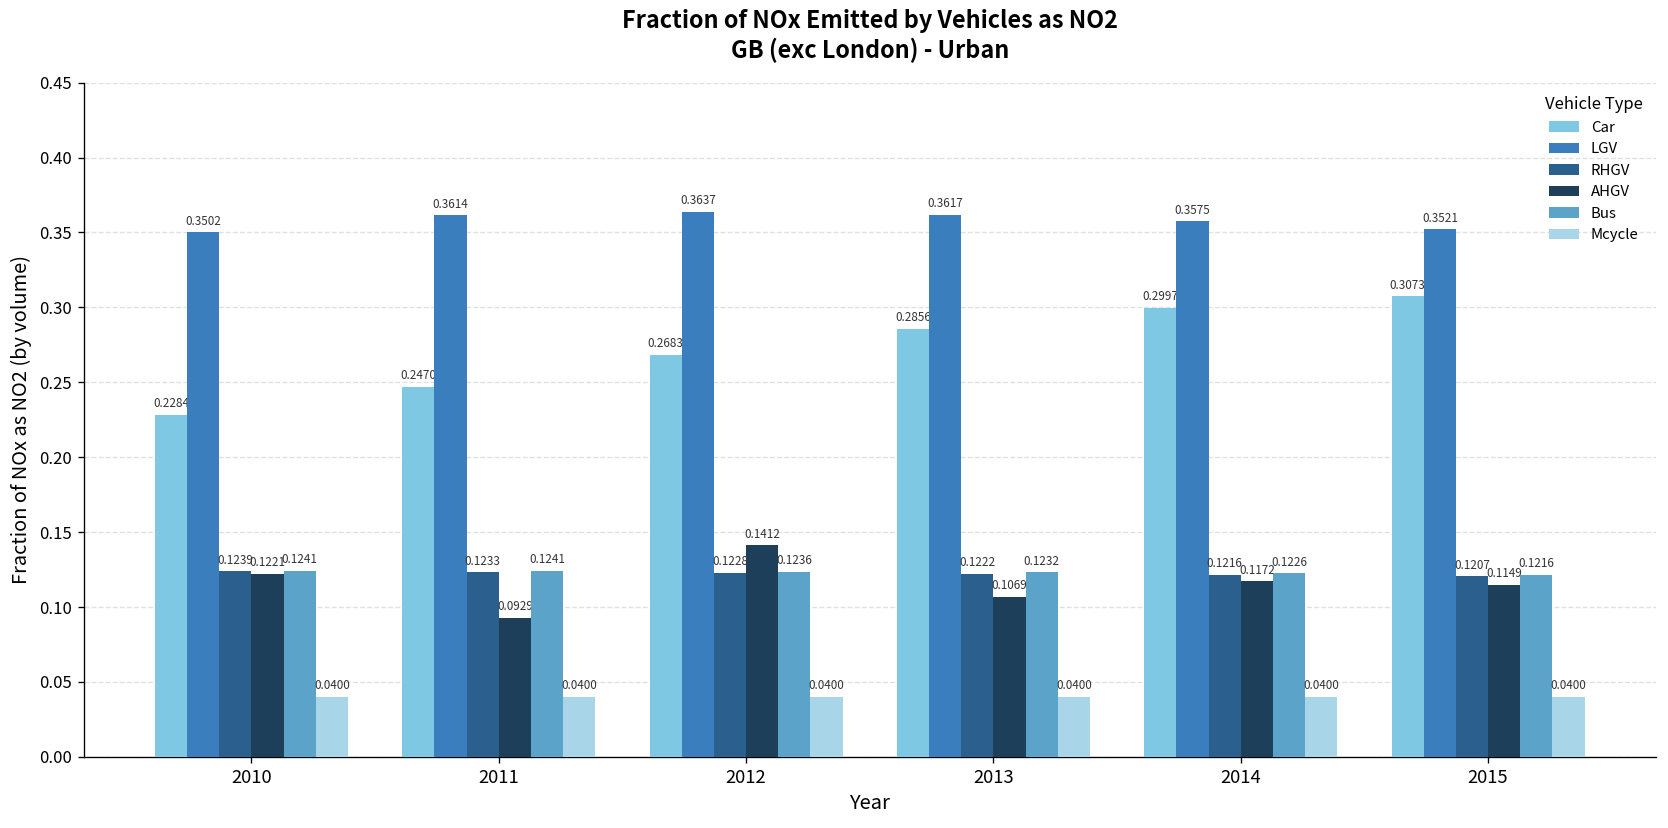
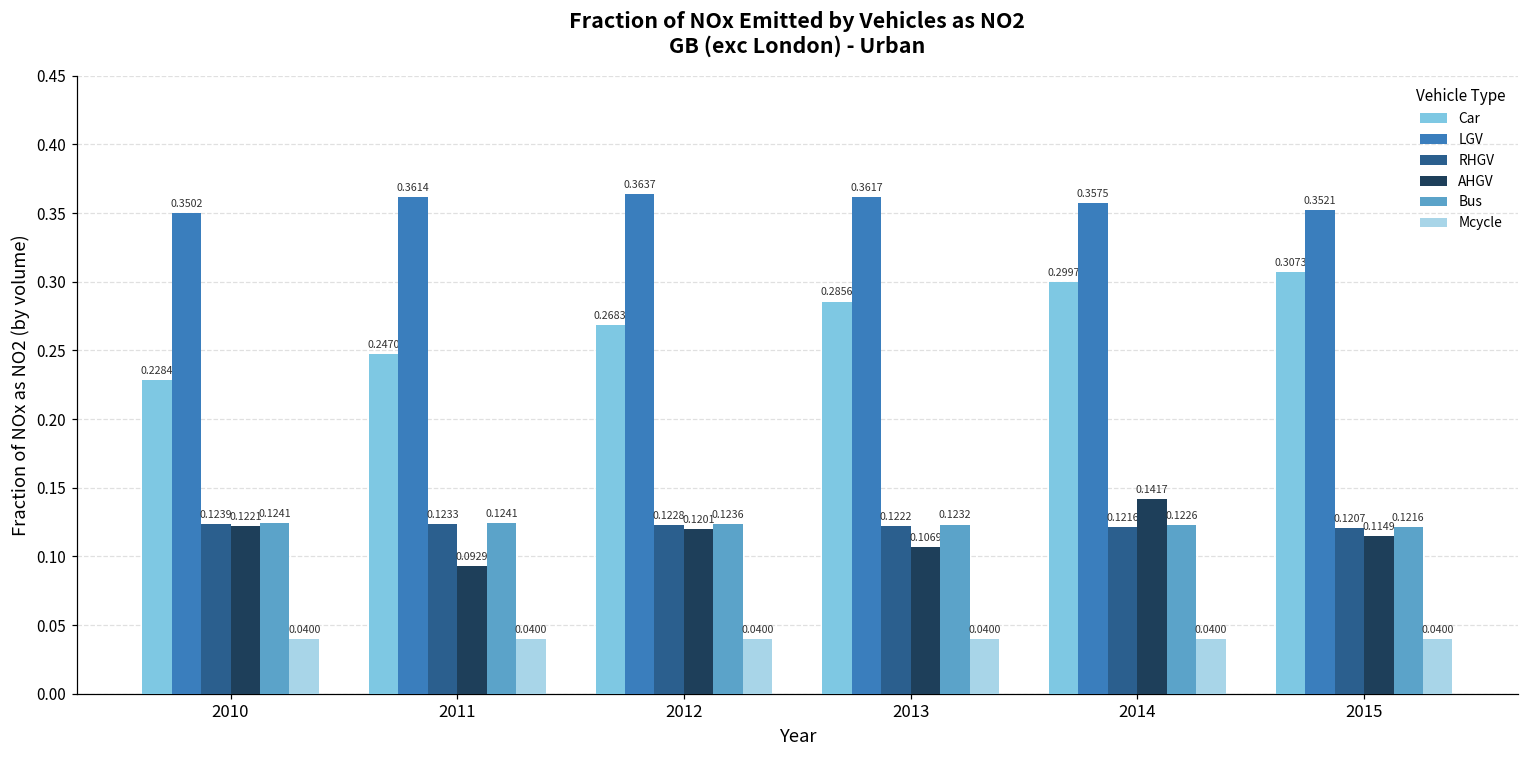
AHGV, 2012: 0.1412 -> 0.1201
AHGV, 2014: 0.1172 -> 0.1417
